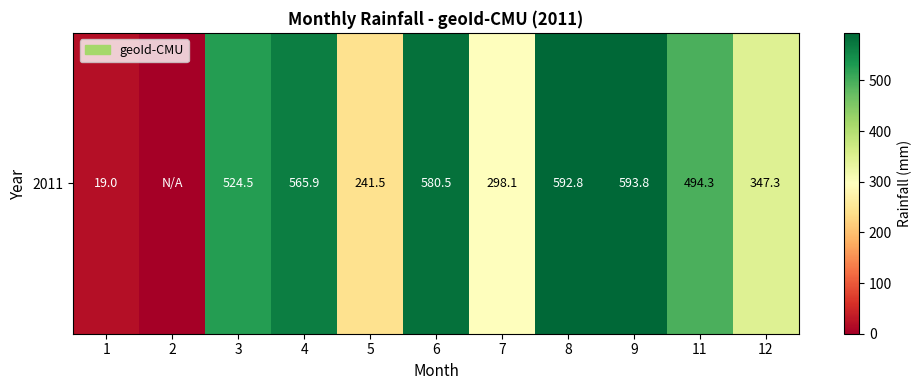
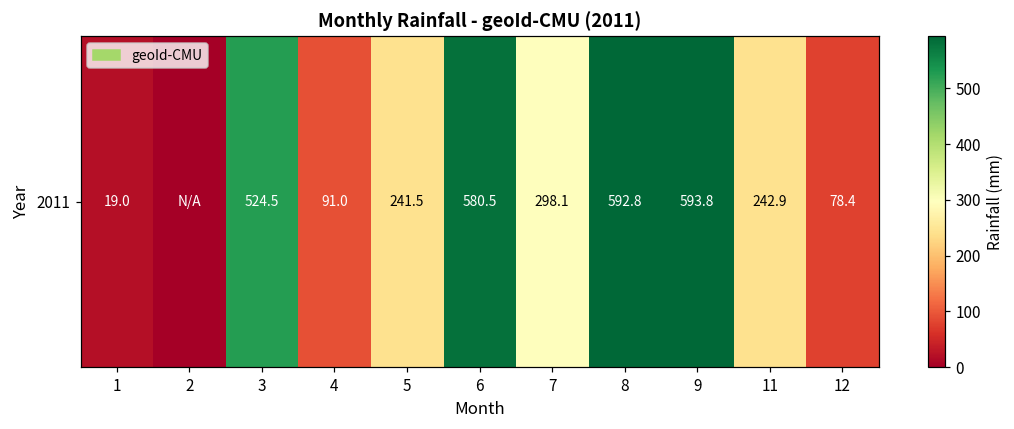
2011, 4: 565.9 -> 91.0
2011, 11: 494.3 -> 242.9
2011, 12: 347.3 -> 78.4
